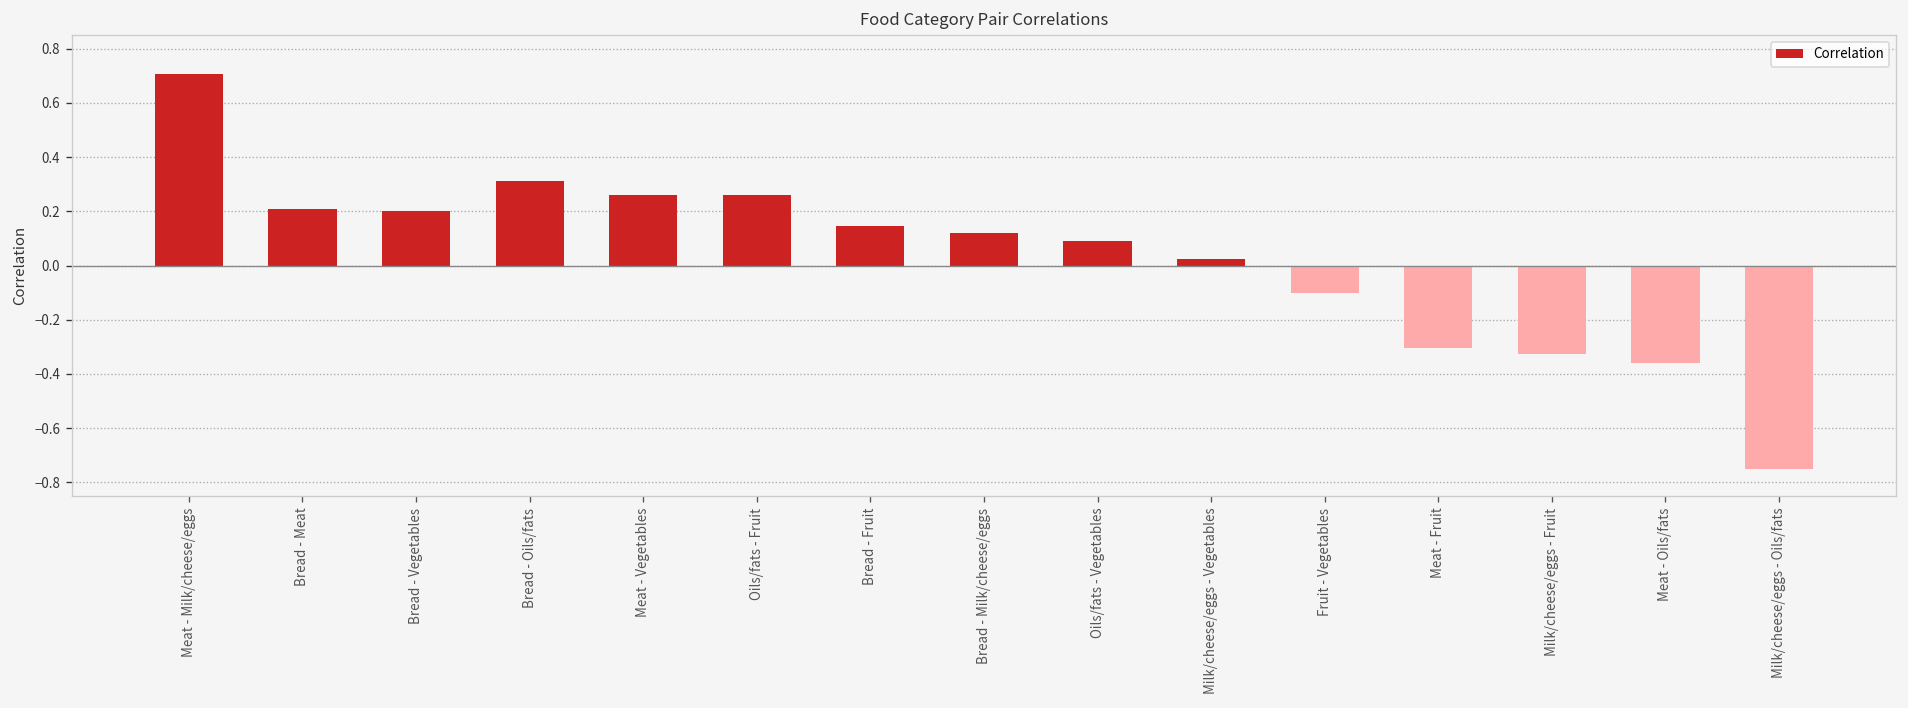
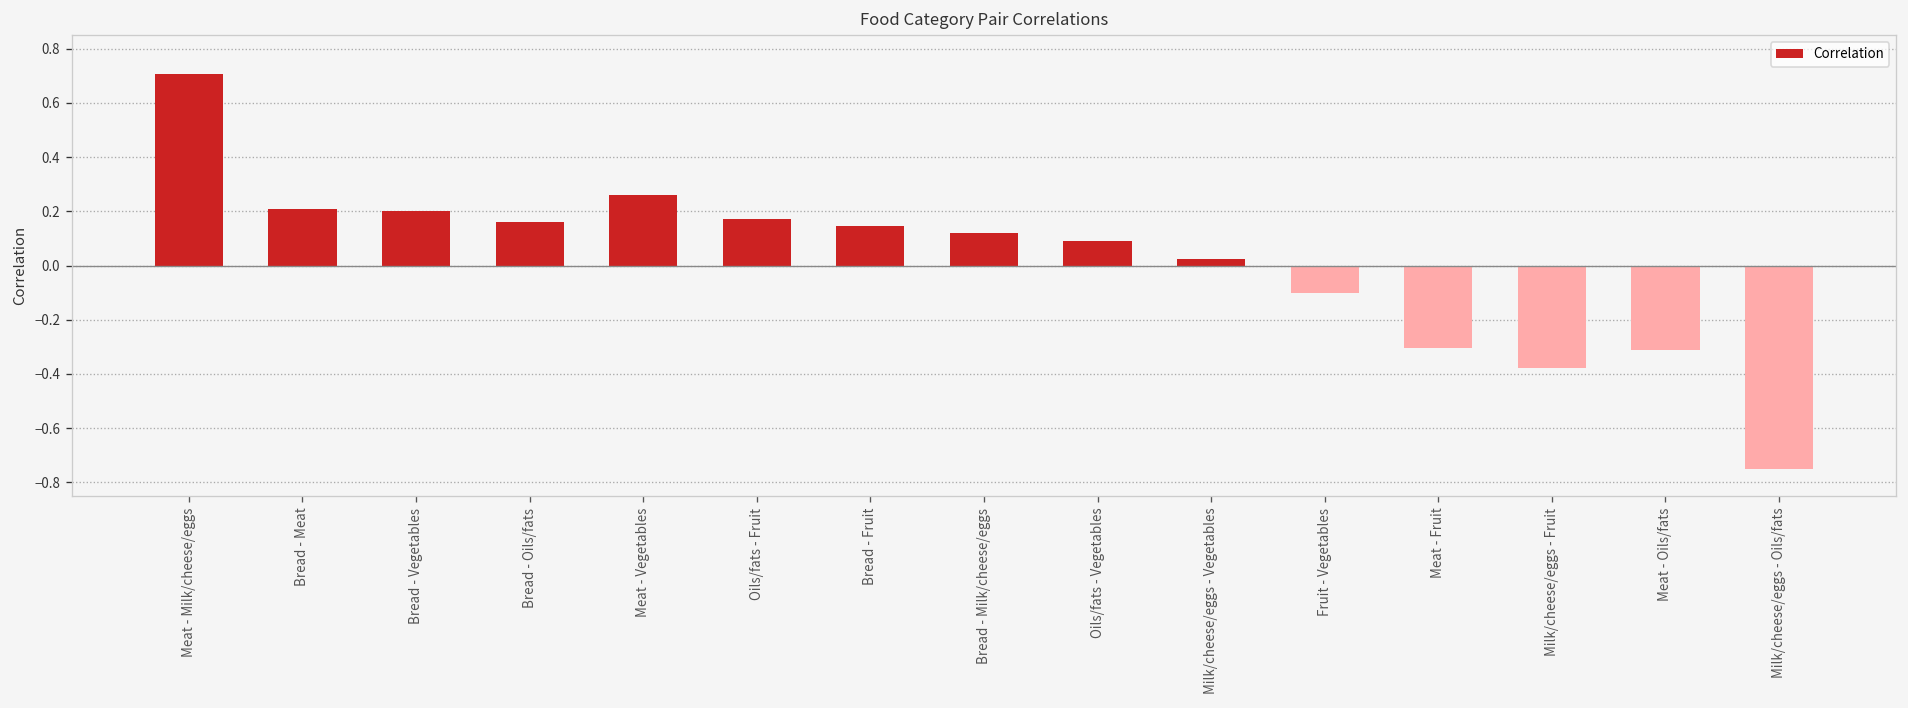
Bread - Oils/fats: 0.31 -> 0.16
Oils/fats - Fruit: 0.26 -> 0.17
Milk/cheese/eggs - Fruit: -0.32 -> -0.38
Meat - Oils/fats: -0.36 -> -0.31
